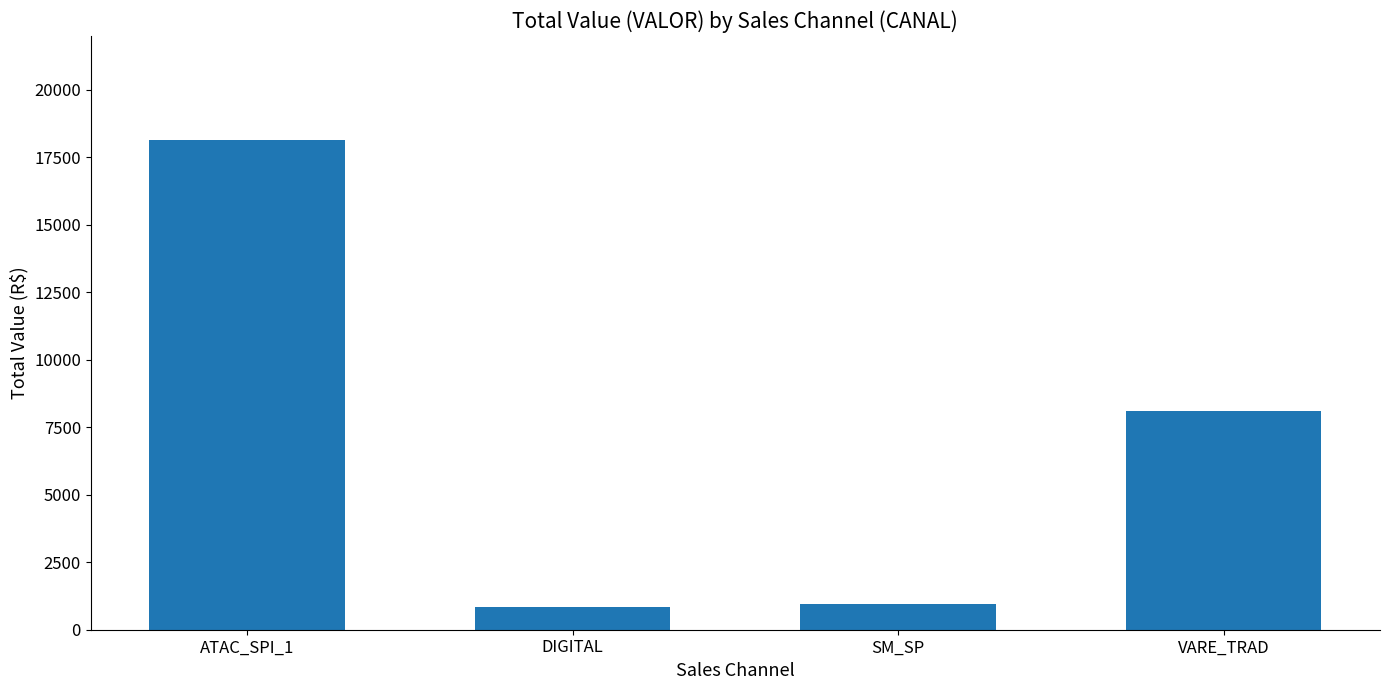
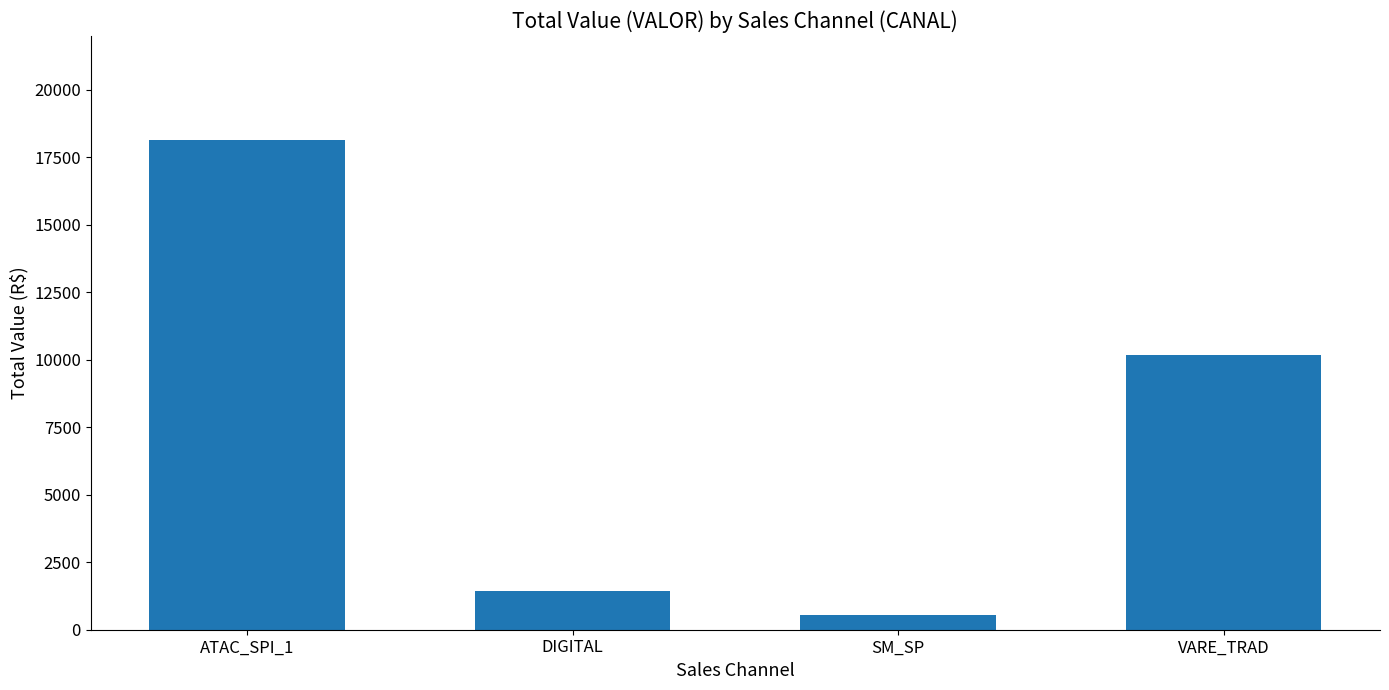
DIGITAL: 800 -> 1400
SM_SP: 900 -> 500
VARE_TRAD: 8100 -> 10200
